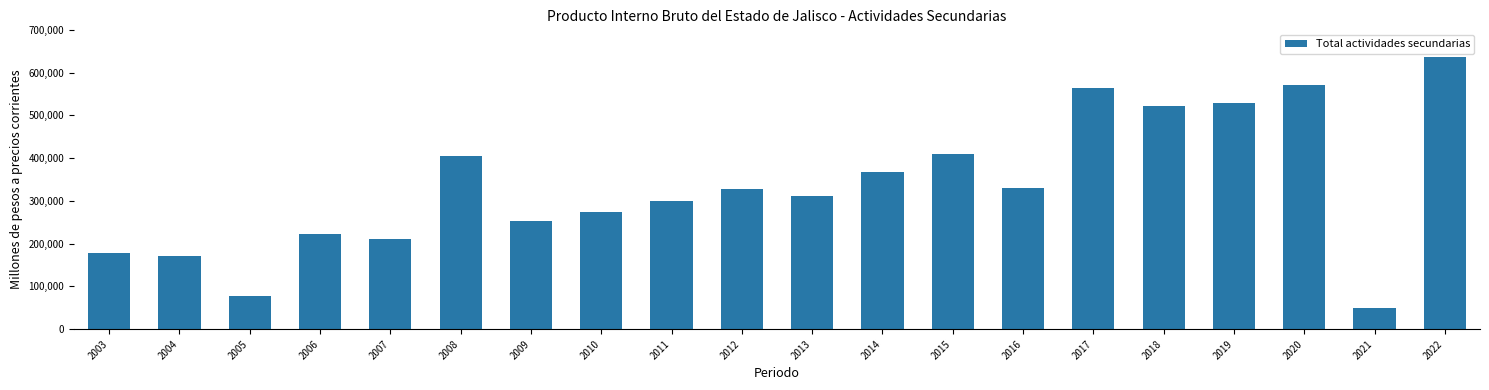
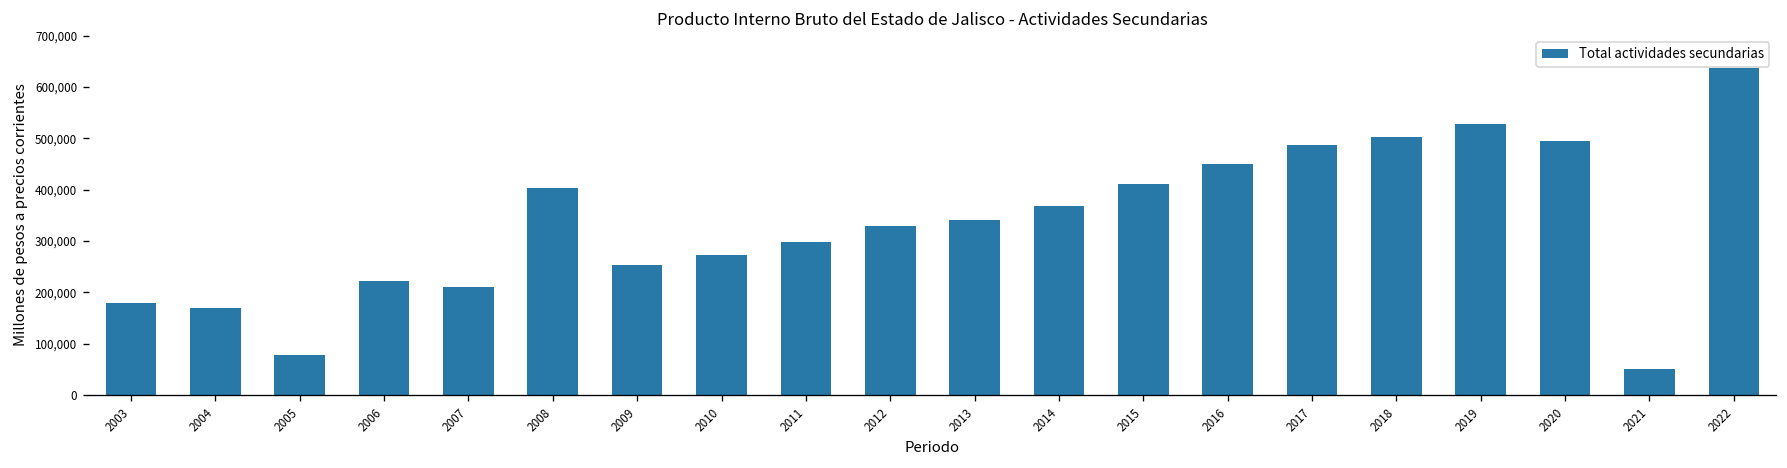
2013: 310,000 -> 340,000
2016: 330,000 -> 450,000
2017: 560,000 -> 490,000
2018: 520,000 -> 500,000
2020: 570,000 -> 490,000
